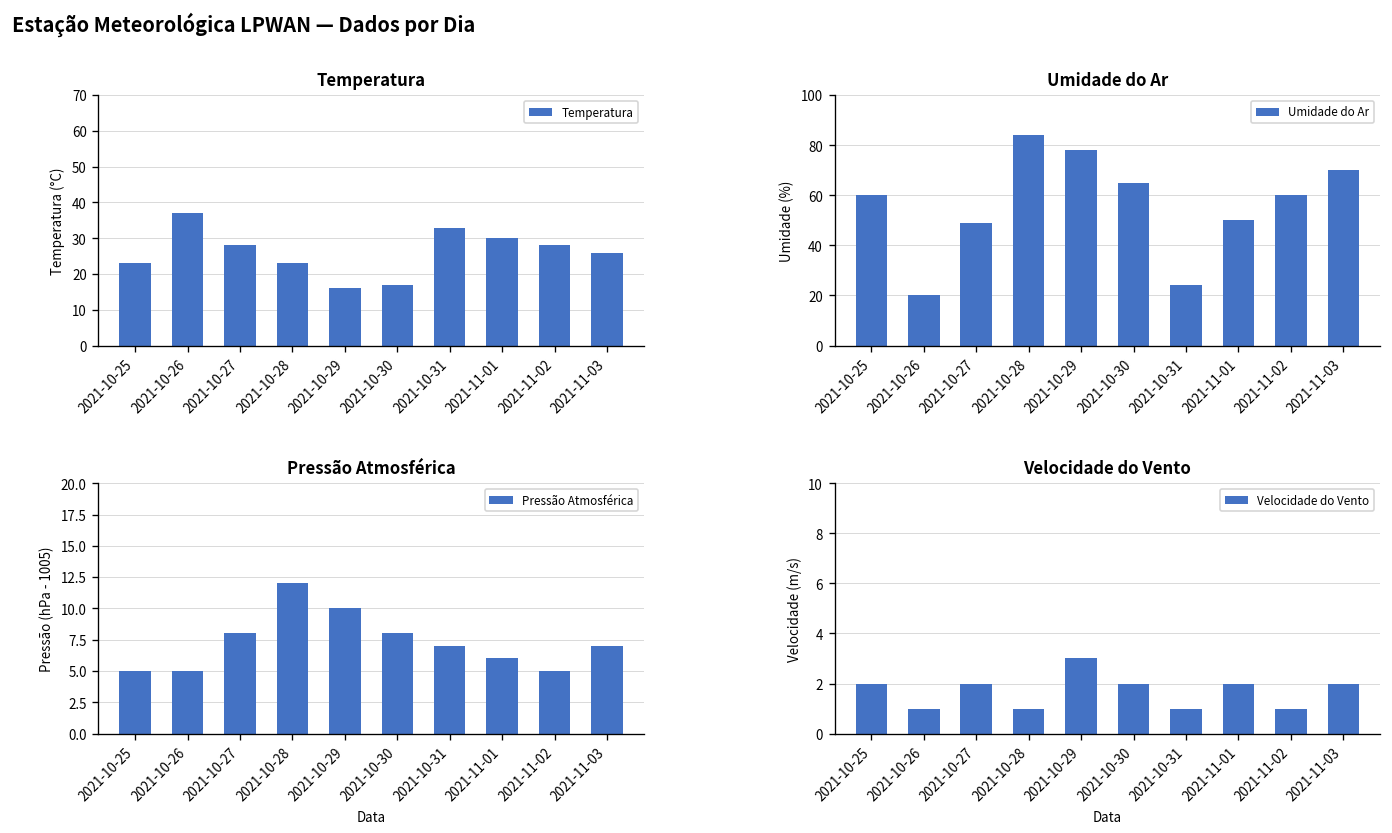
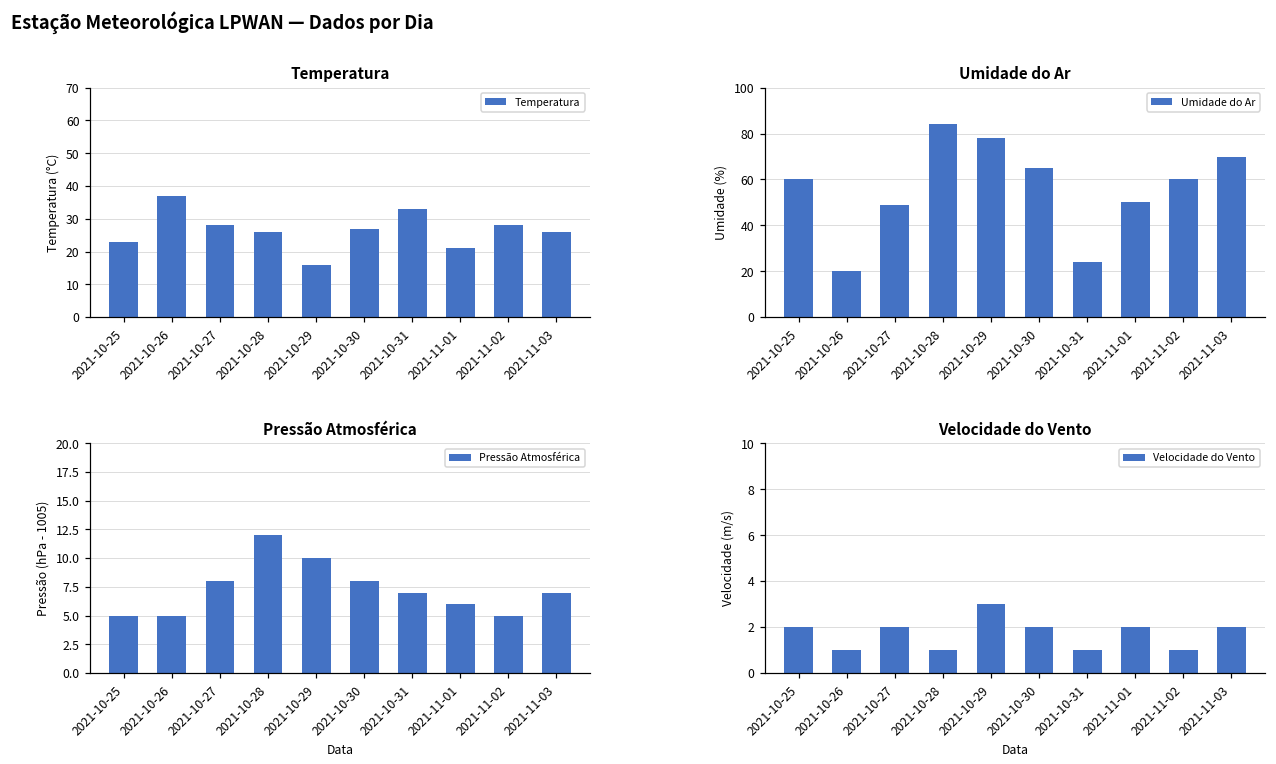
Temperatura, 2021-10-28: 23 -> 26
Temperatura, 2021-10-30: 17 -> 27
Temperatura, 2021-11-01: 30 -> 21
